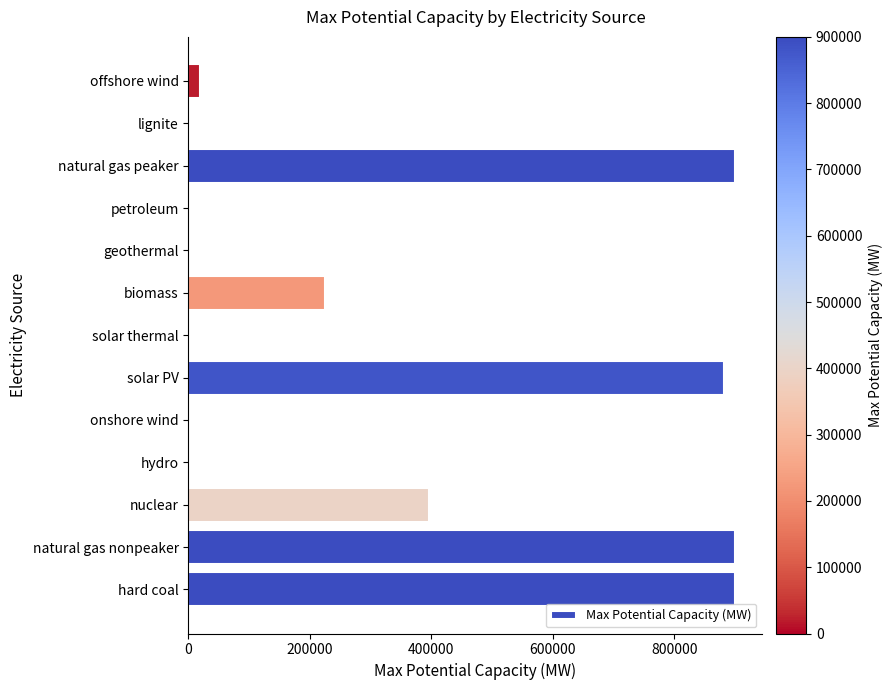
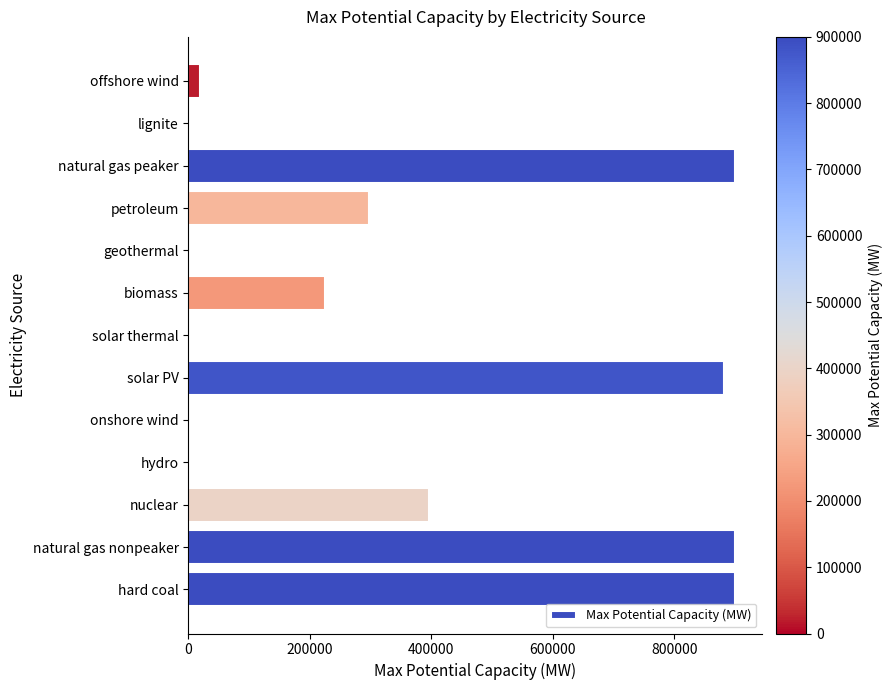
petroleum: 0 -> 300000
